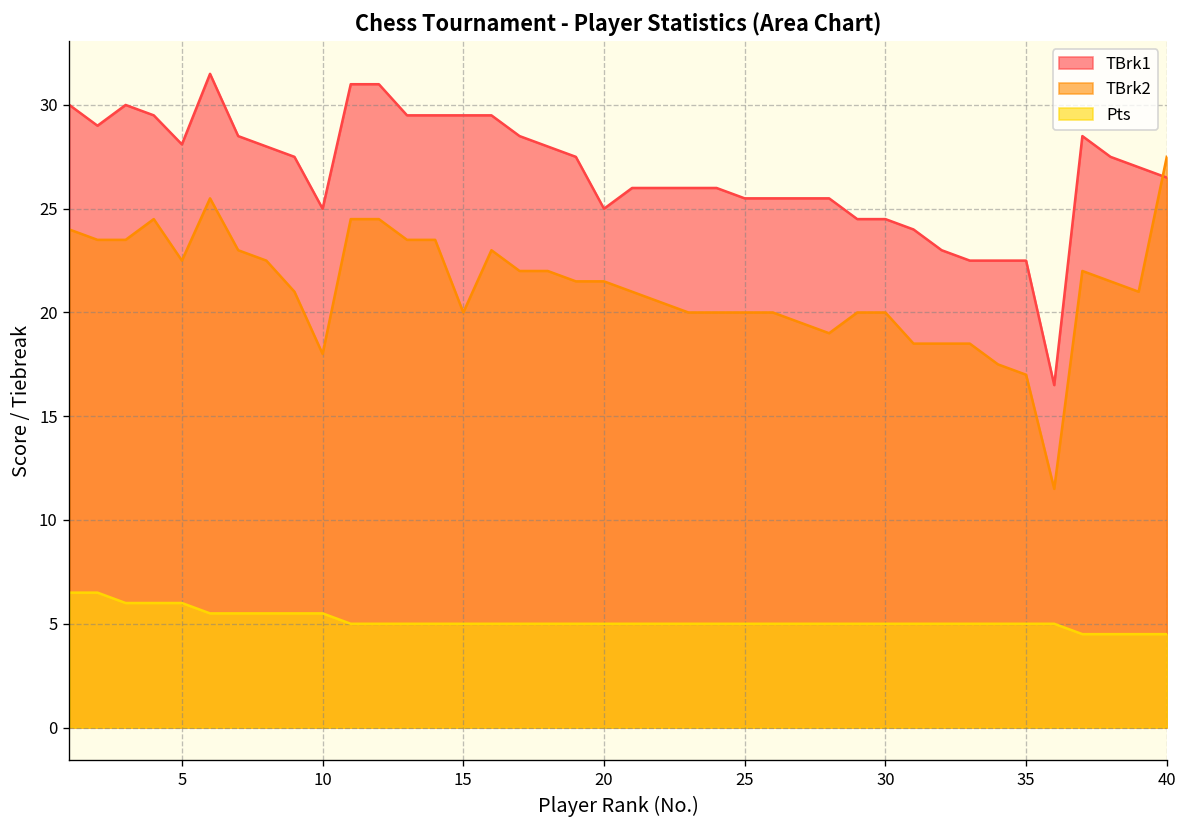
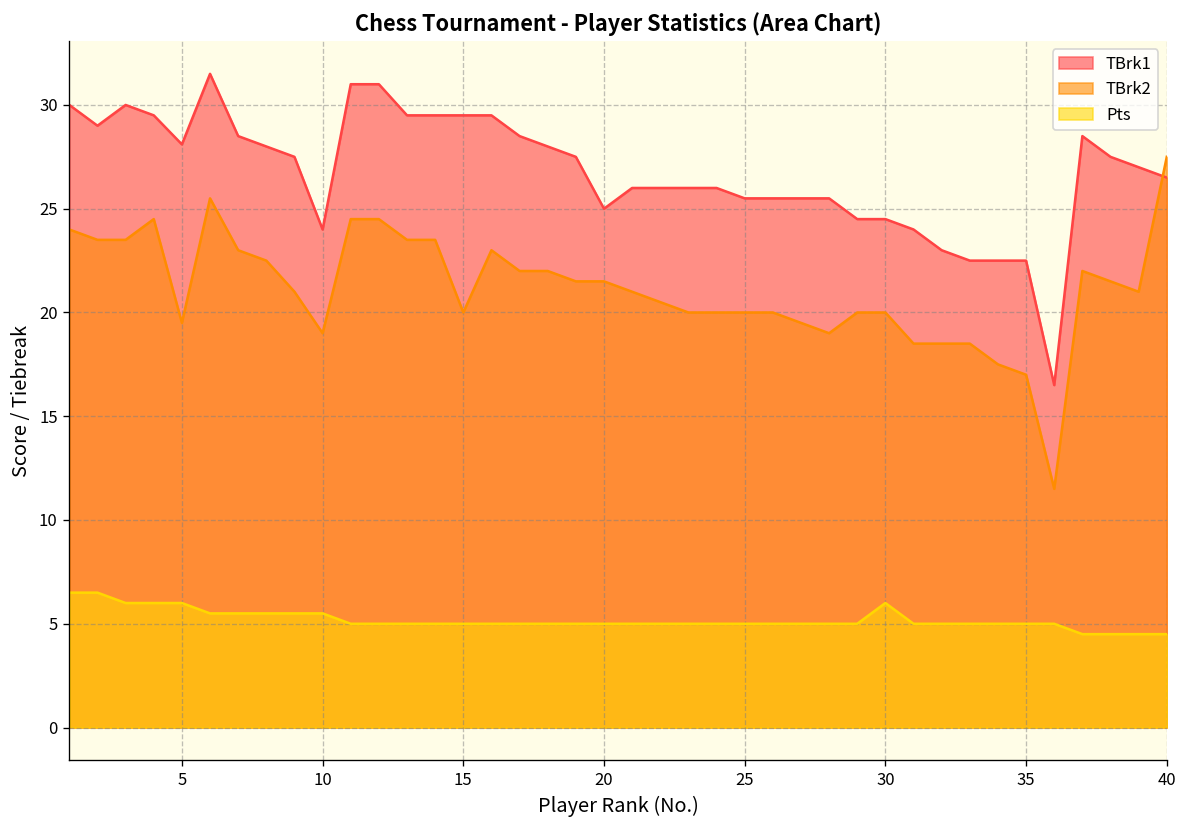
TBrk2, 5: 22.5 -> 19.5
TBrk1, 10: 25 -> 24
TBrk2, 10: 18 -> 19
Pts, 30: 5 -> 6
